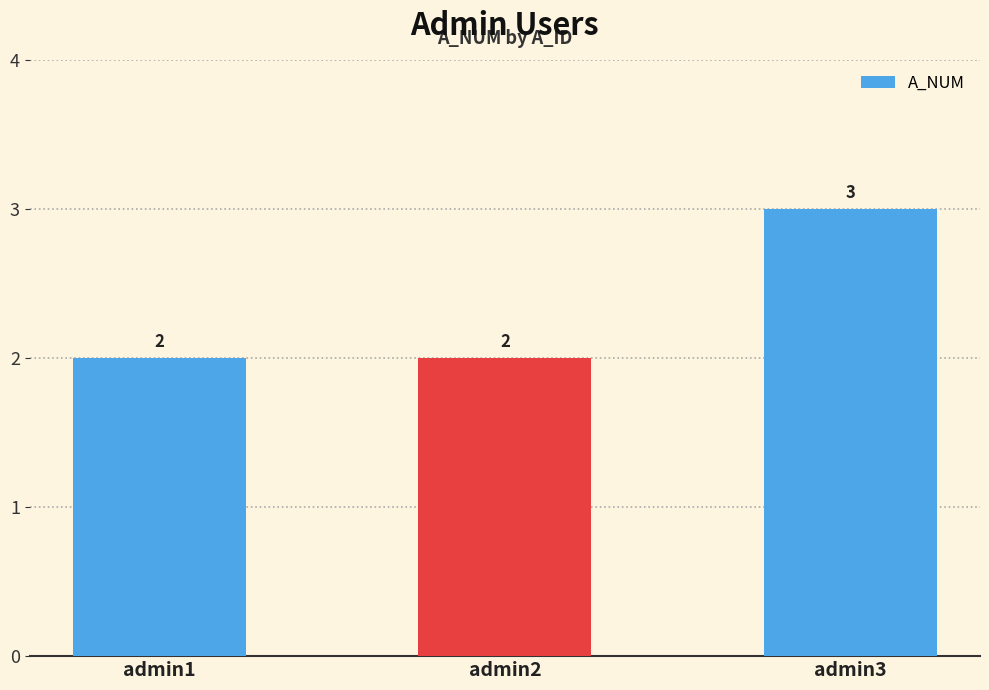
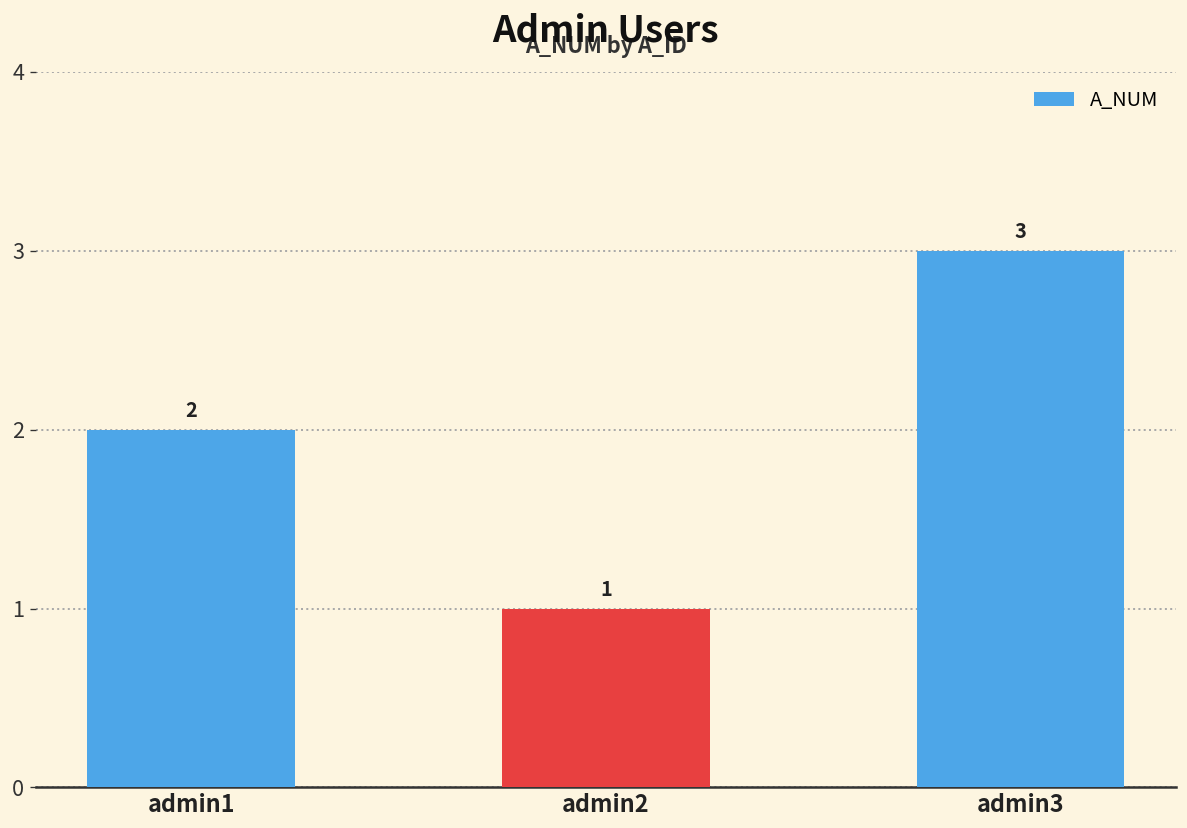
admin2: 2 -> 1
